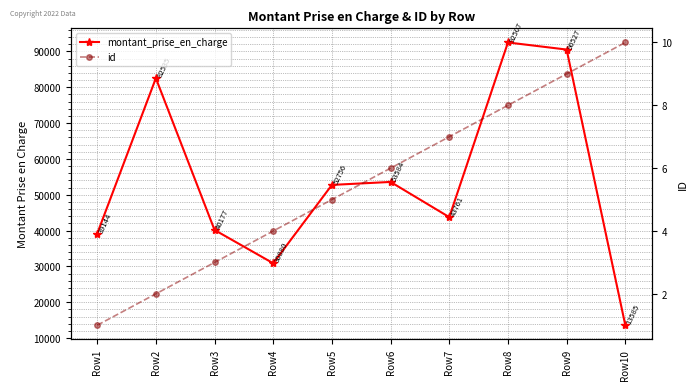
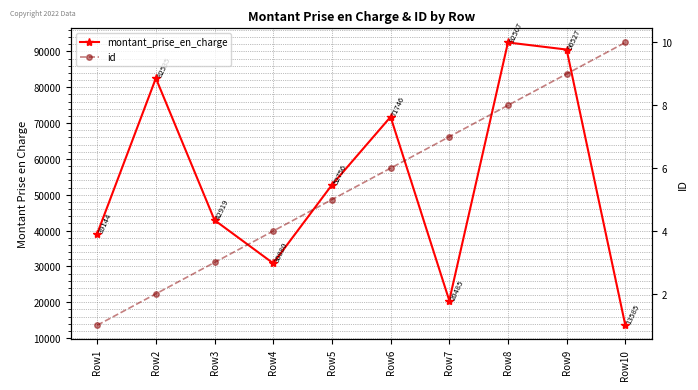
montant_prise_en_charge, Row3: 40177 -> 42919
montant_prise_en_charge, Row6: 53584 -> 71746
montant_prise_en_charge, Row7: 43761 -> 20485
